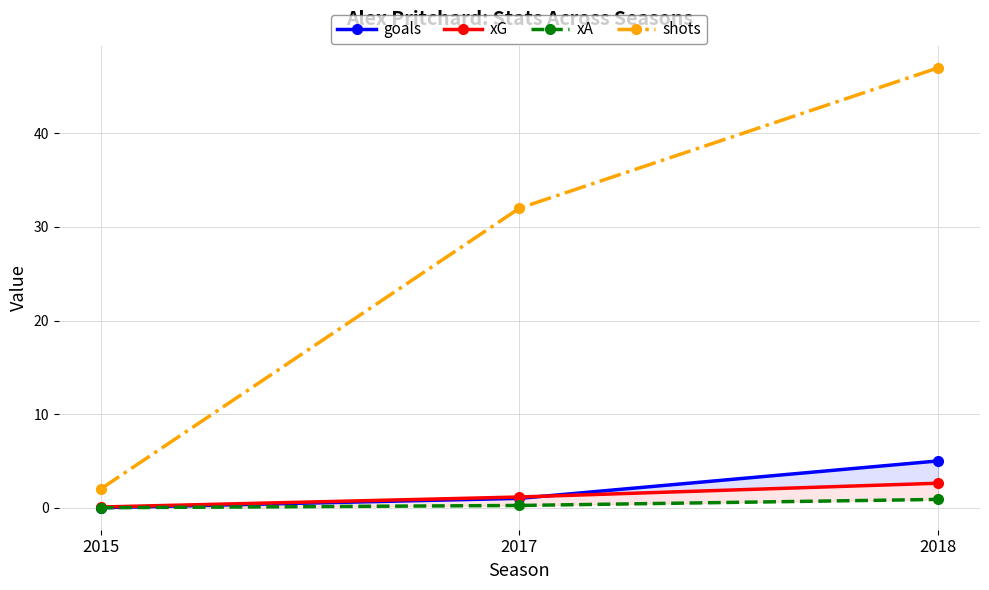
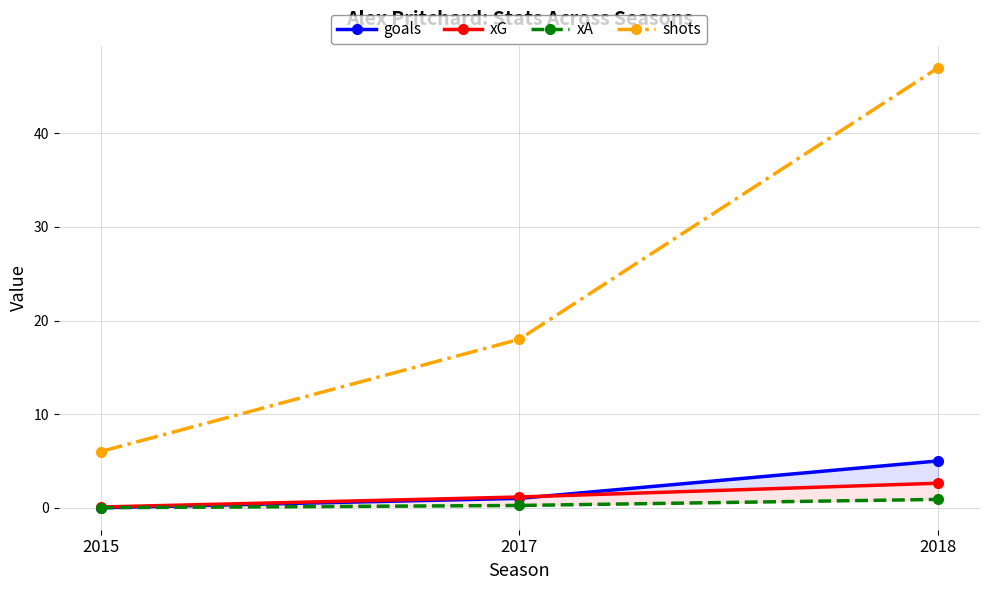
shots, 2015: 2 -> 6
shots, 2017: 32 -> 18
